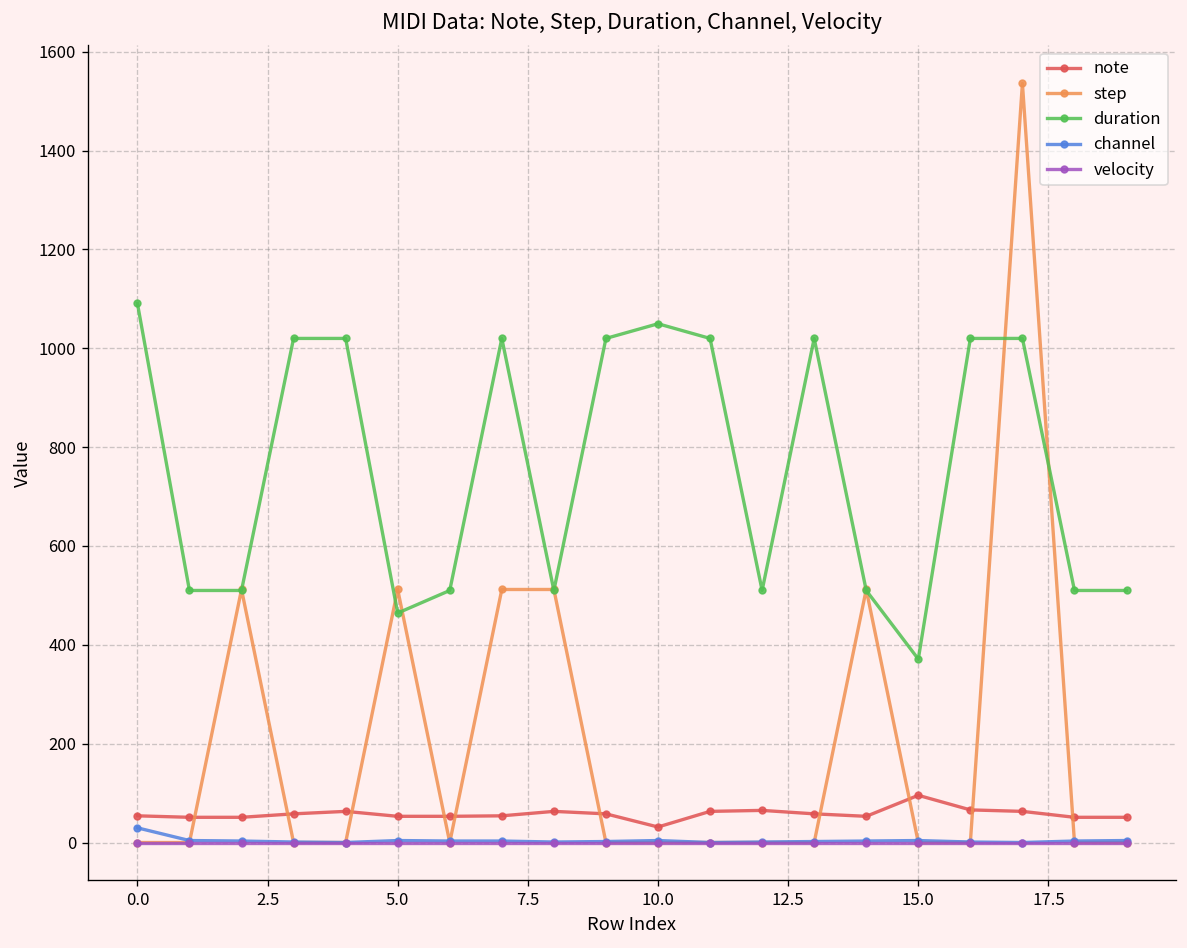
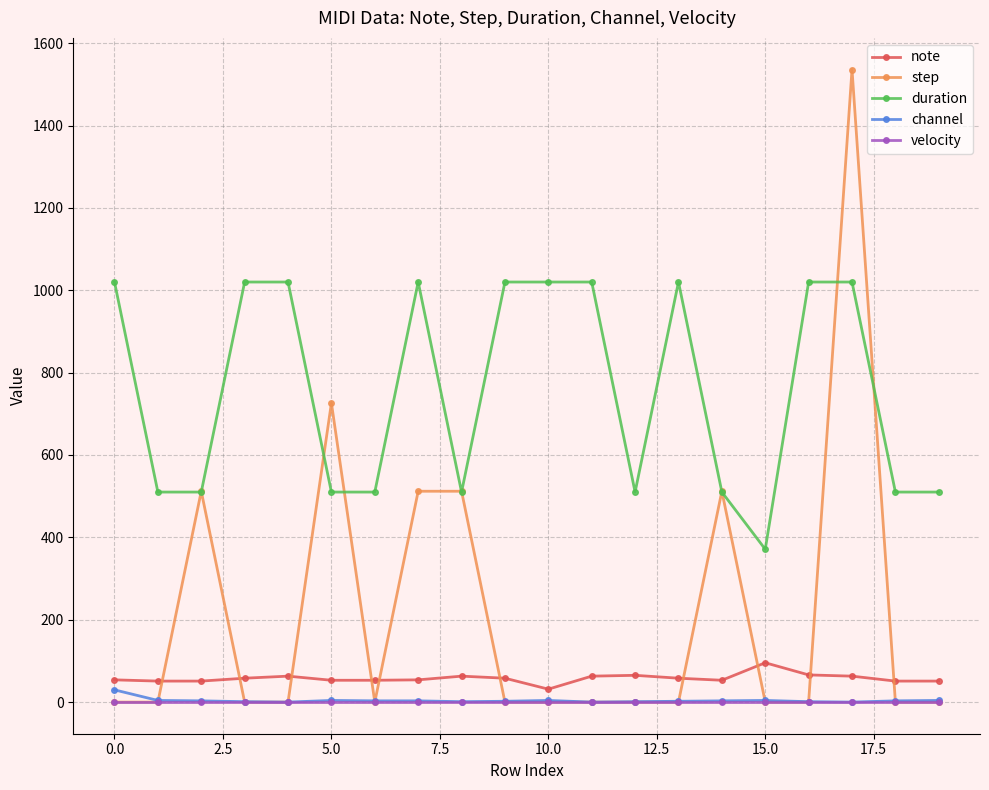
duration, 0.0: 1090 -> 1020
step, 5.0: 510 -> 730
duration, 5.0: 460 -> 510
duration, 10.0: 1050 -> 1020
